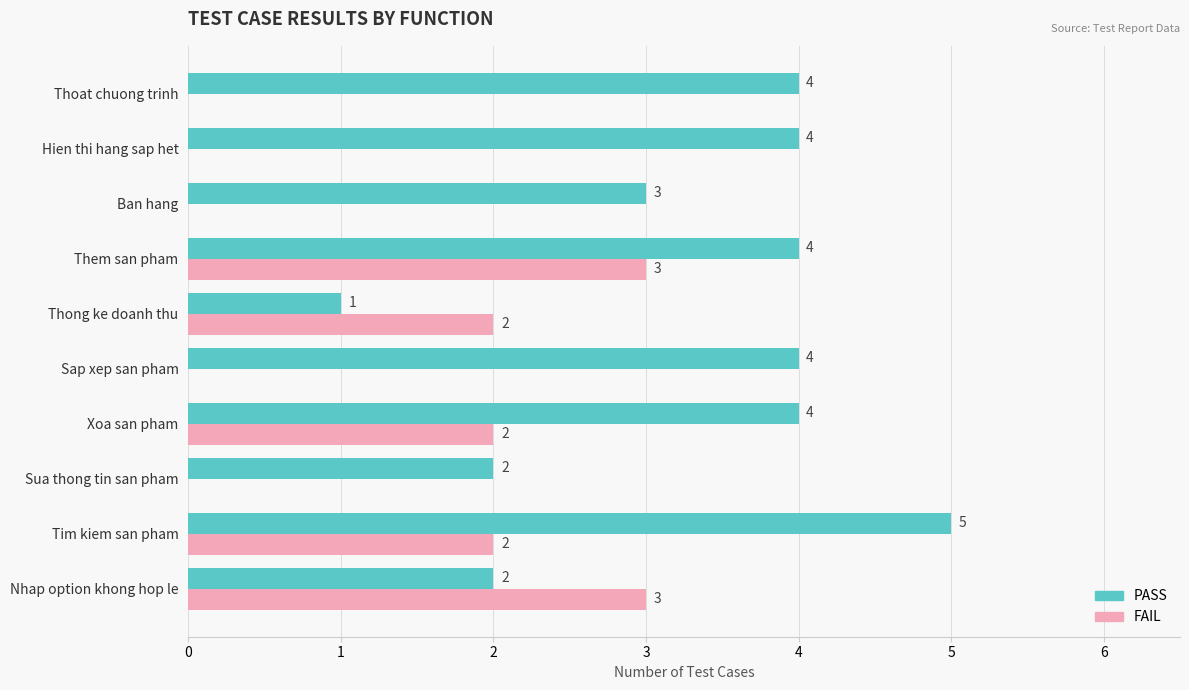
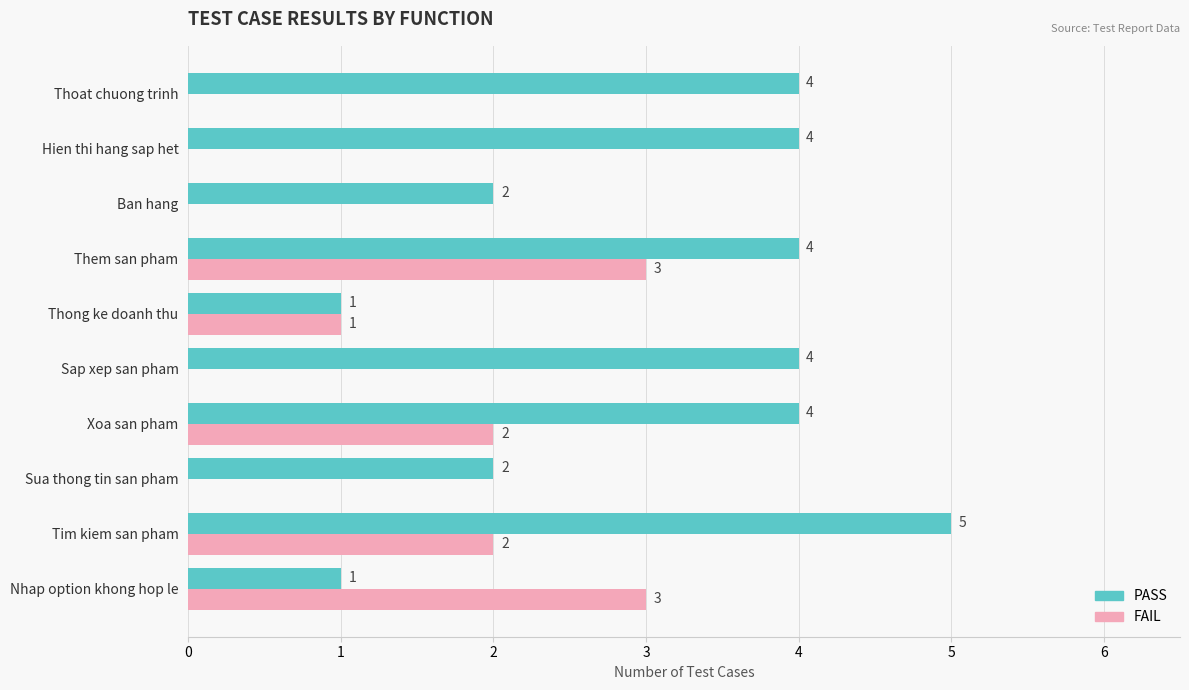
PASS, Ban hang: 3 -> 2
FAIL, Thong ke doanh thu: 2 -> 1
PASS, Nhap option khong hop le: 2 -> 1
